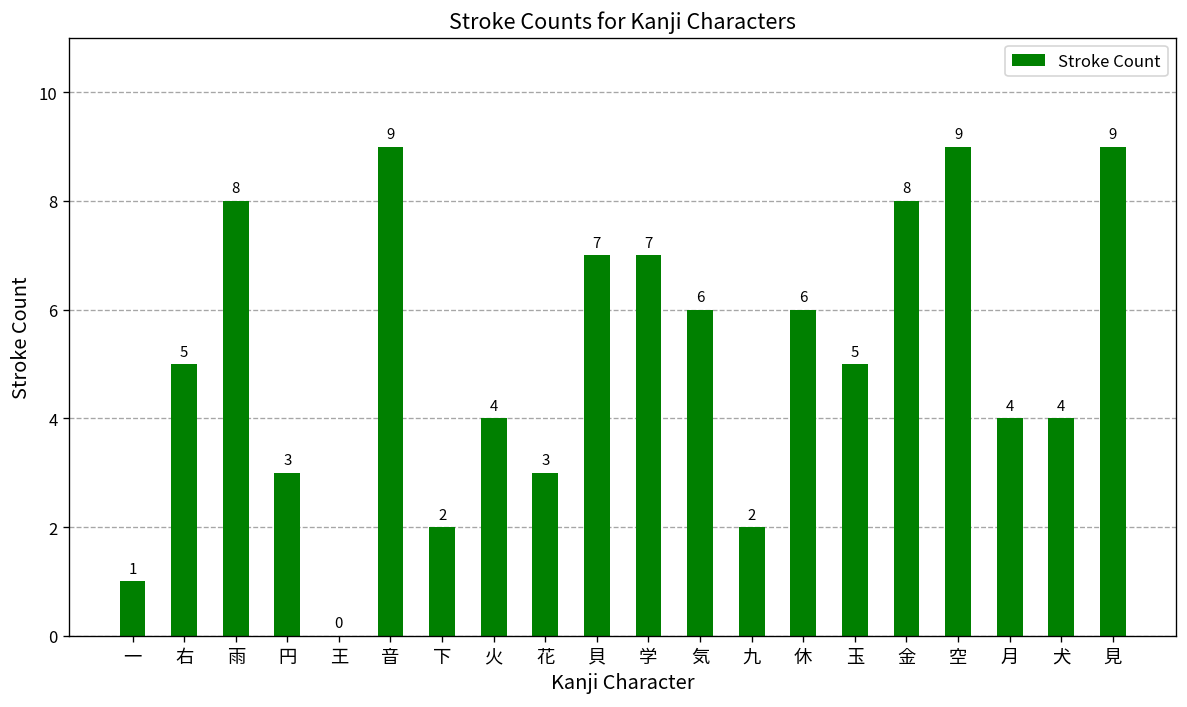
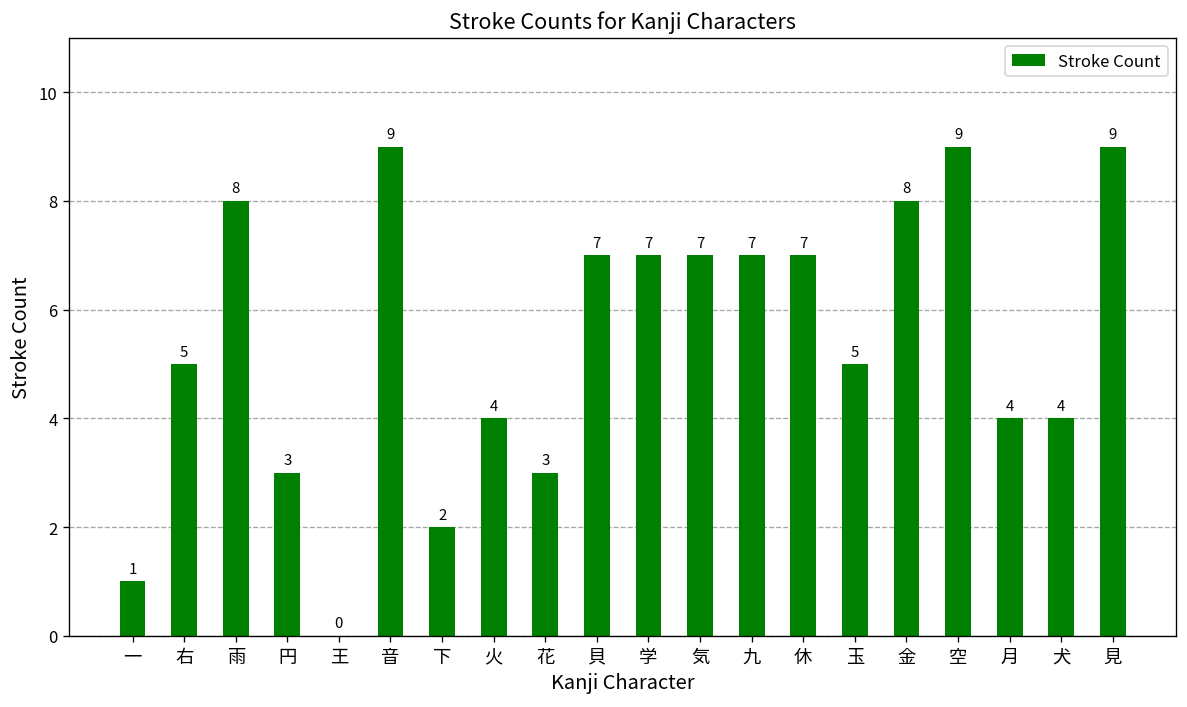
気: 6 -> 7
九: 2 -> 7
休: 6 -> 7
